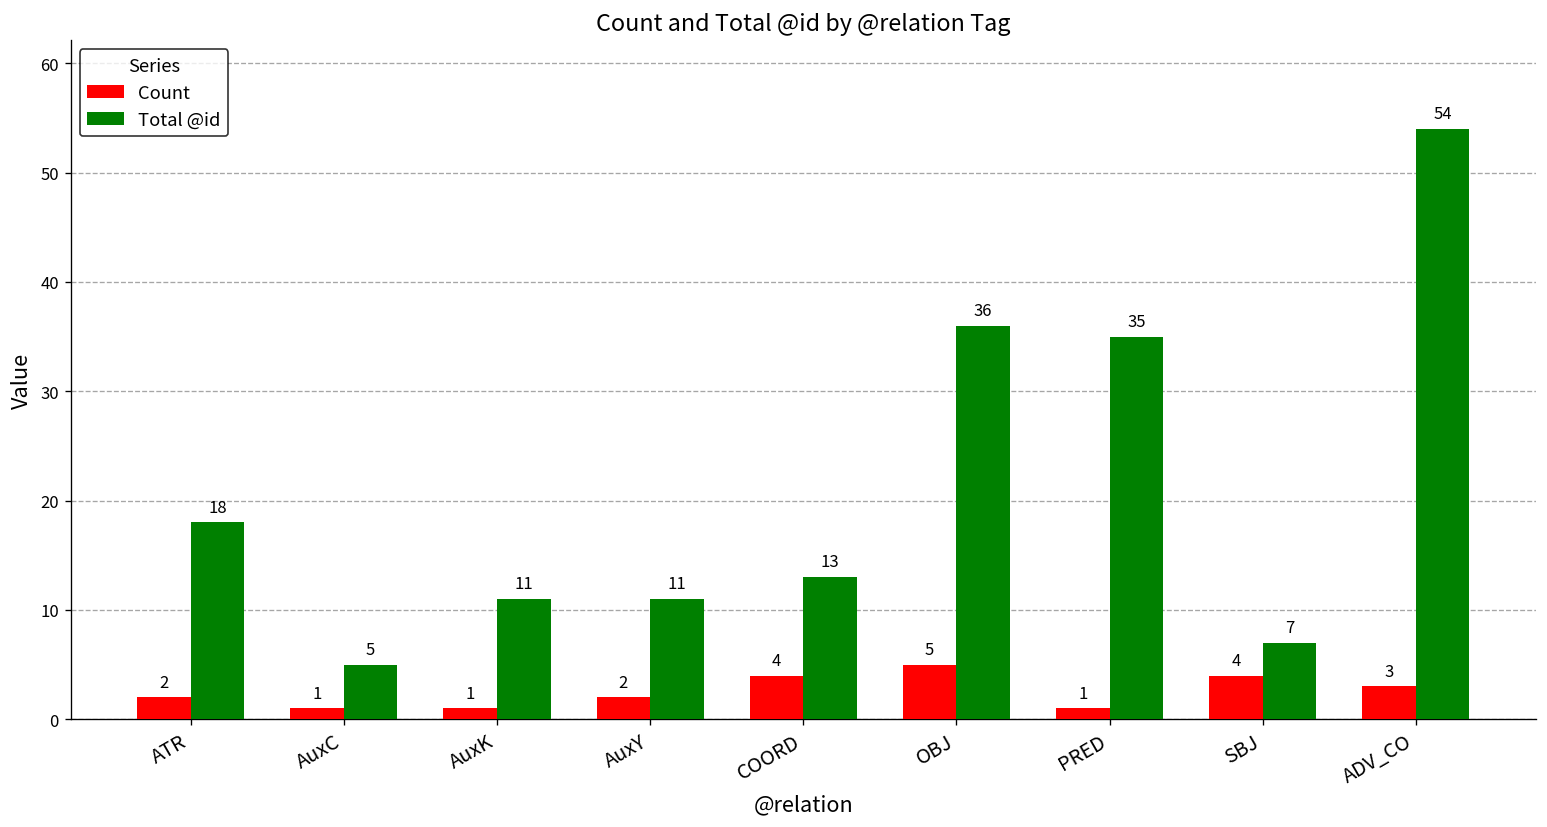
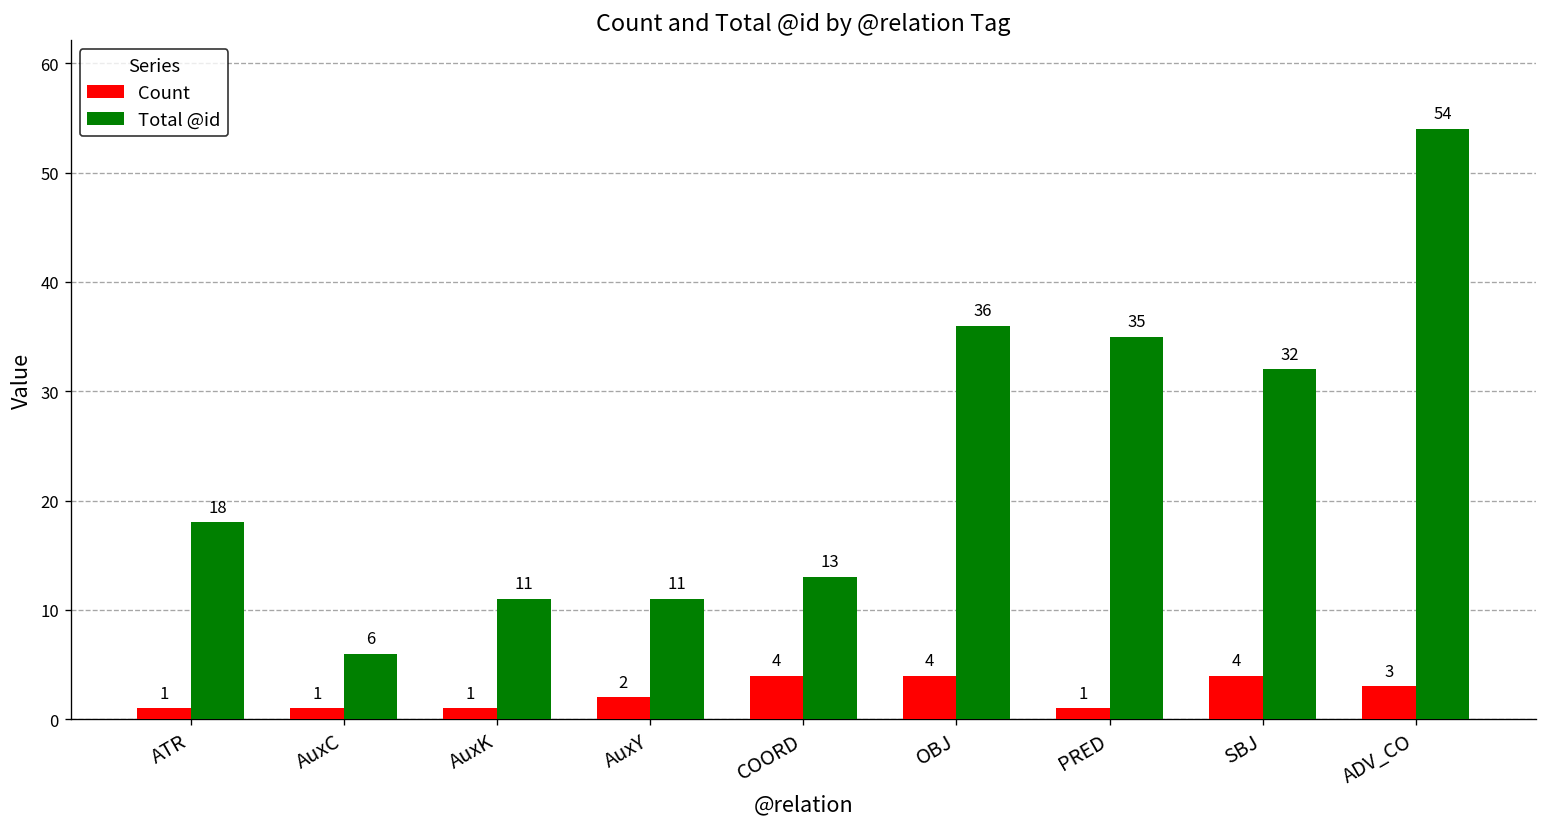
Count, ATR: 2 -> 1
Total @id, AuxC: 5 -> 6
Count, OBJ: 5 -> 4
Total @id, SBJ: 7 -> 32
